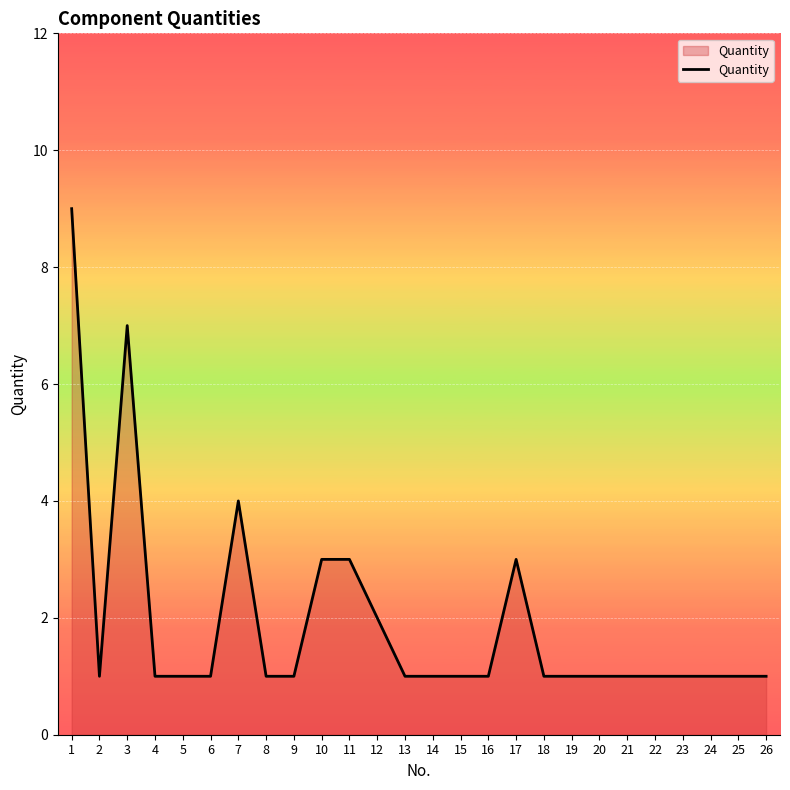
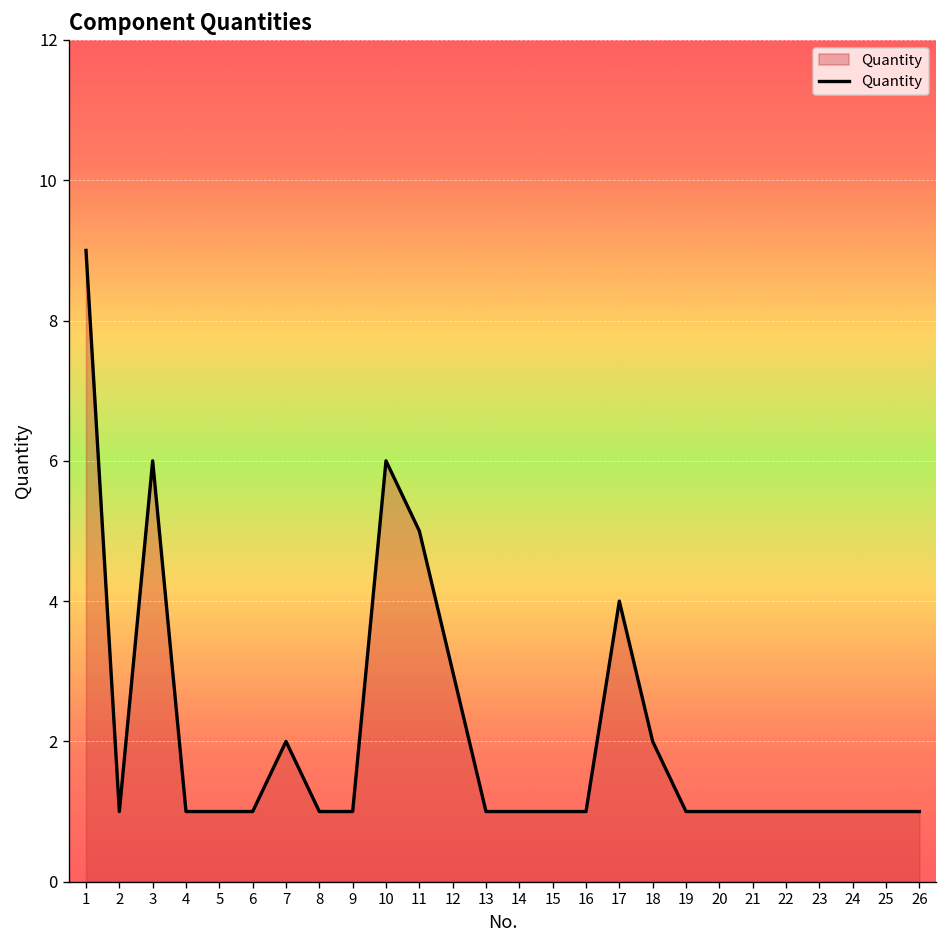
3: 7 -> 6
7: 4 -> 2
10: 3 -> 6
11: 3 -> 5
12: 2 -> 3
17: 3 -> 4
18: 1 -> 2
